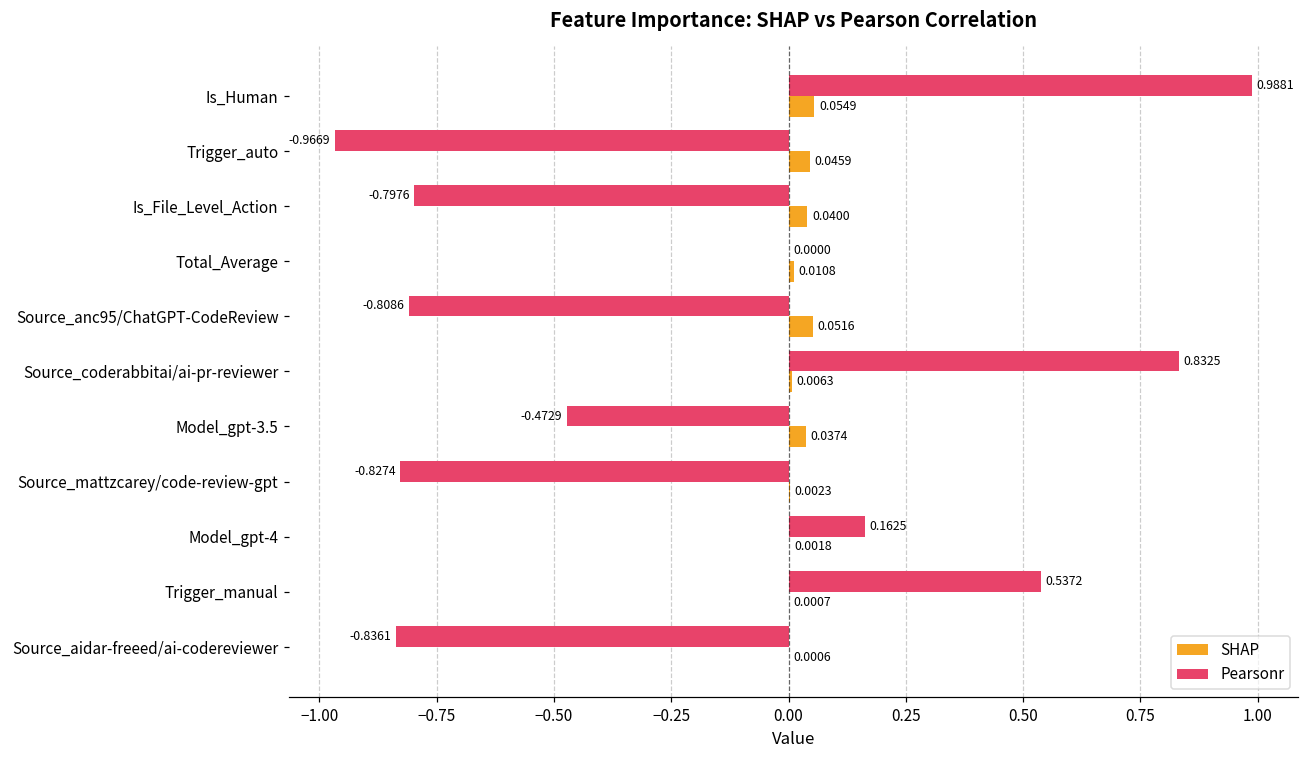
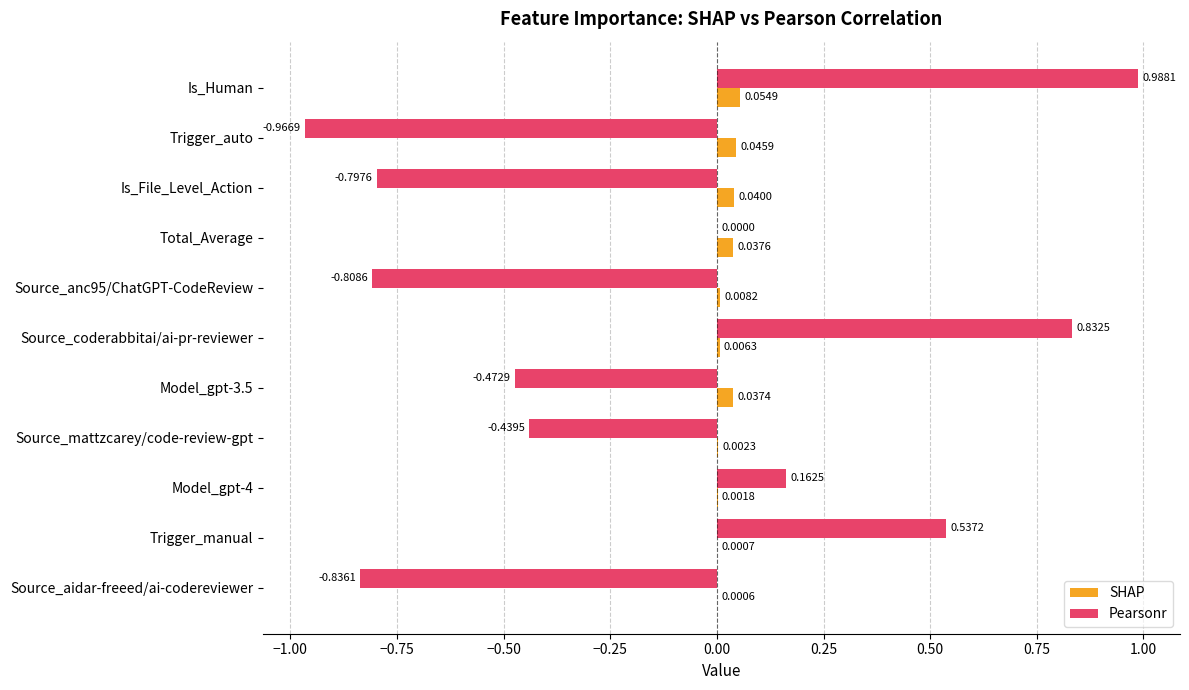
SHAP, Total_Average: 0.0108 -> 0.0376
SHAP, Source_anc95/ChatGPT-CodeReview: 0.0516 -> 0.0082
Pearsonr, Source_mattzcarey/code-review-gpt: -0.8274 -> -0.4395
